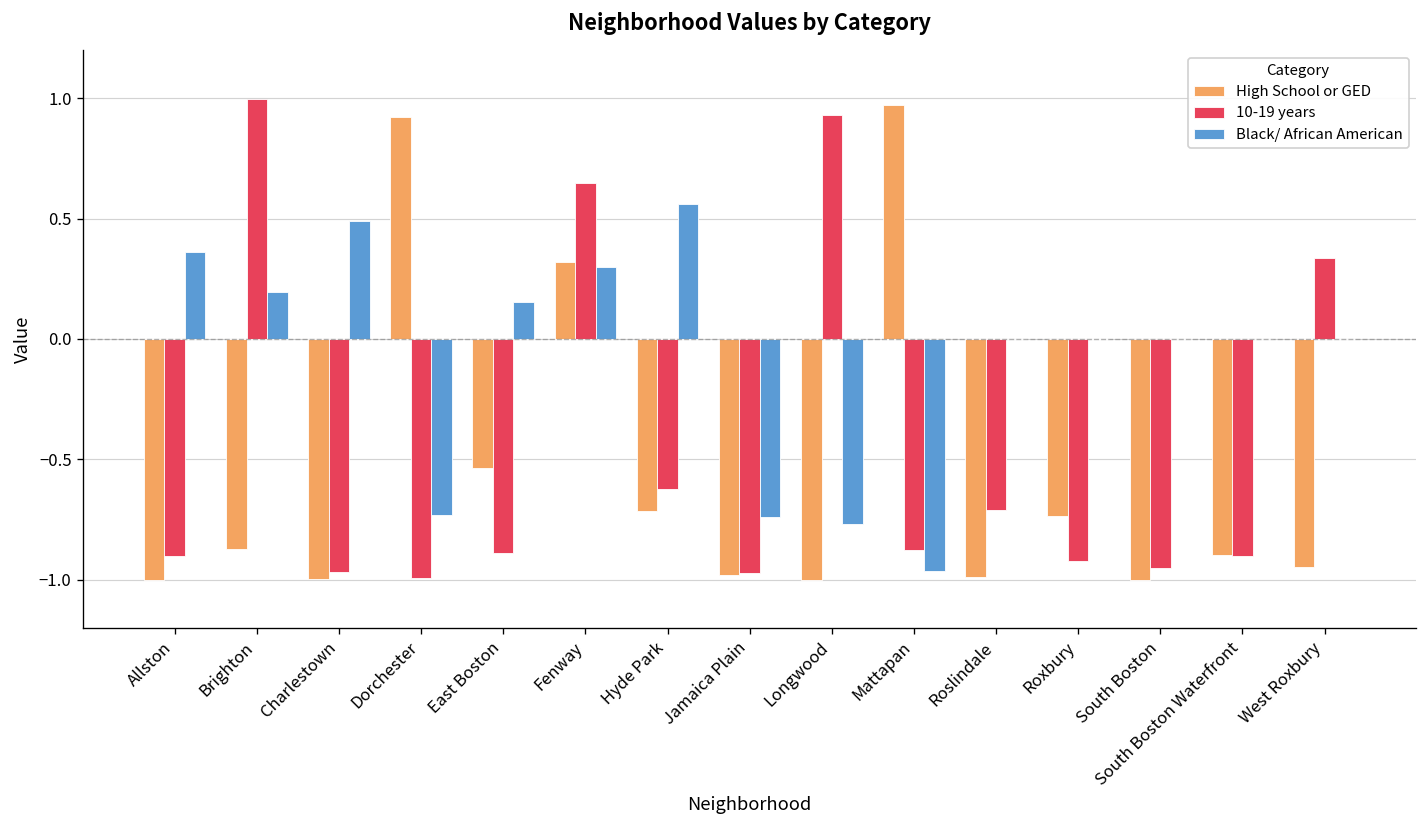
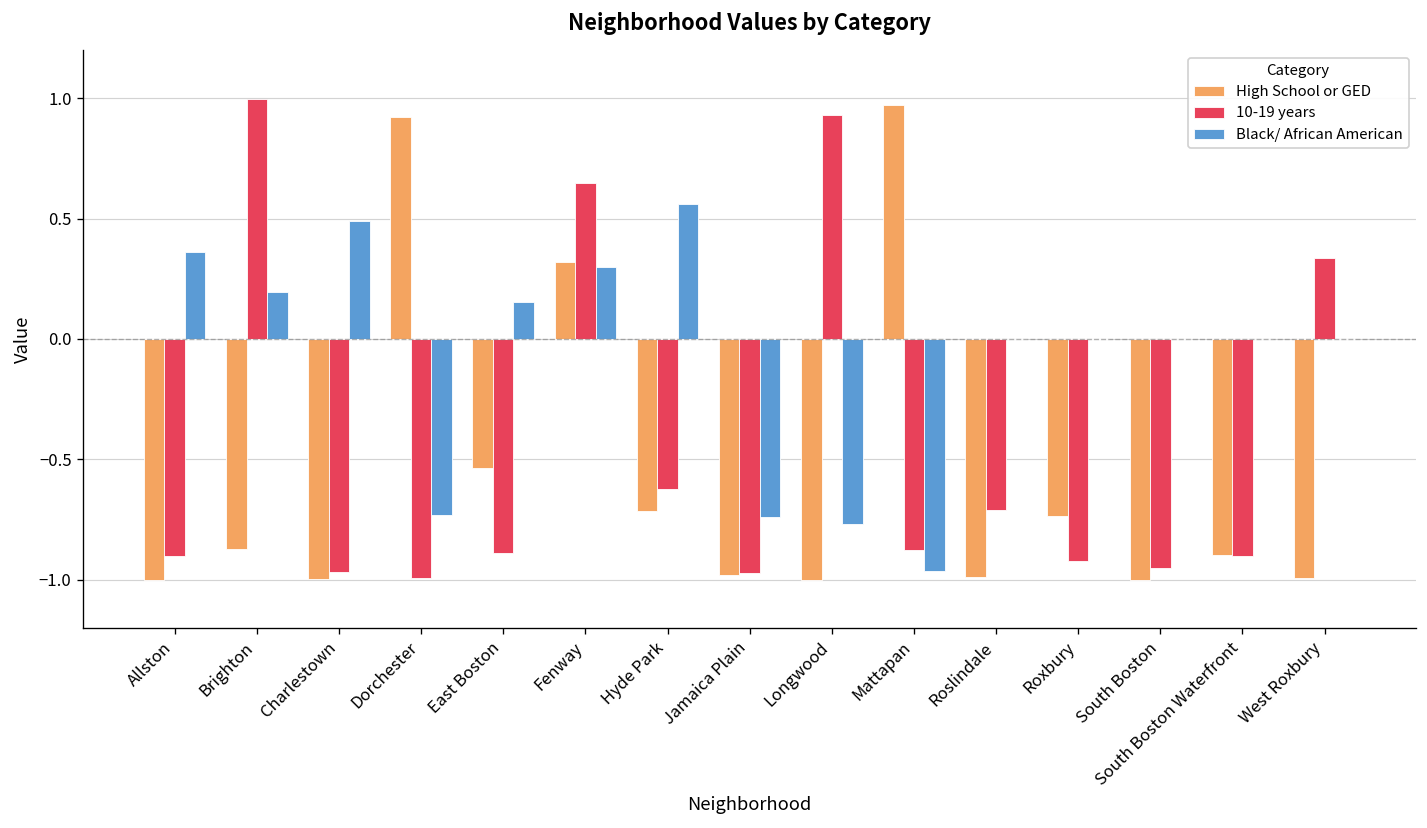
High School or GED, West Roxbury: -0.95 -> -0.99
